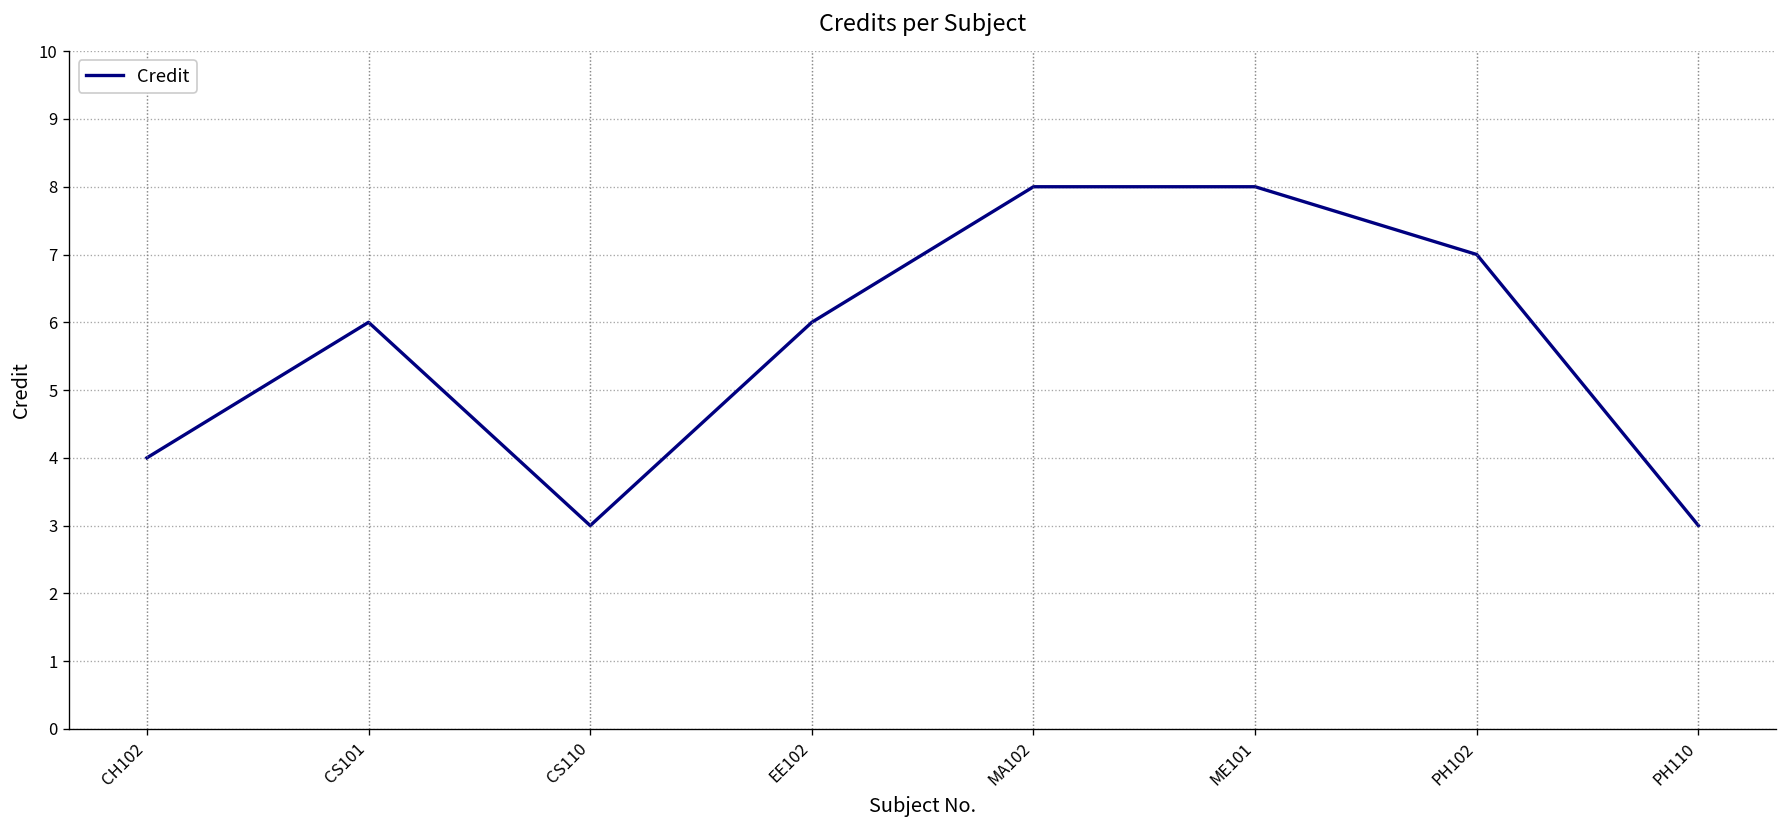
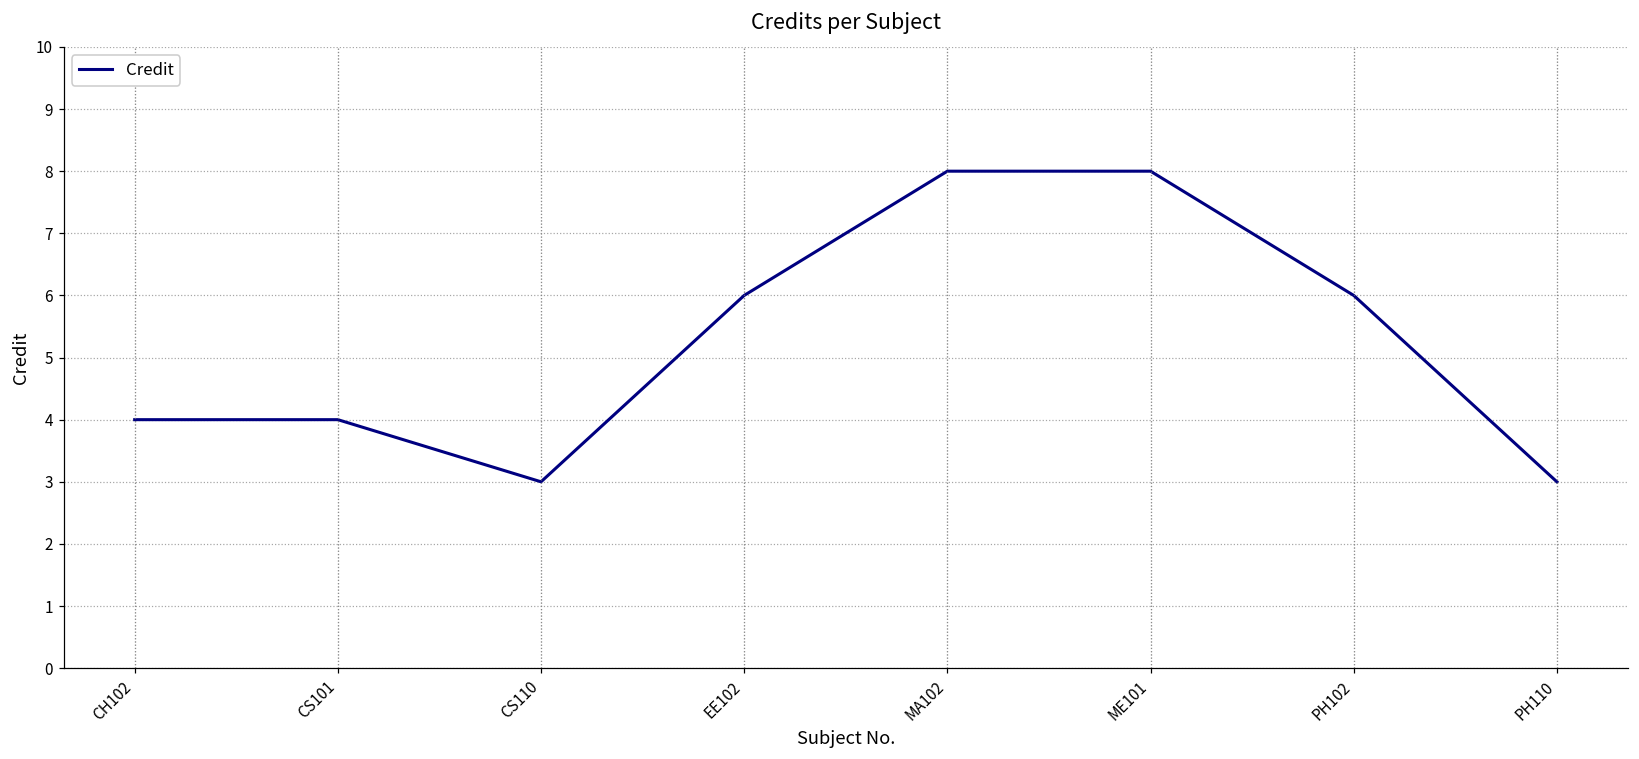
CS101: 6 -> 4
PH102: 7 -> 6
